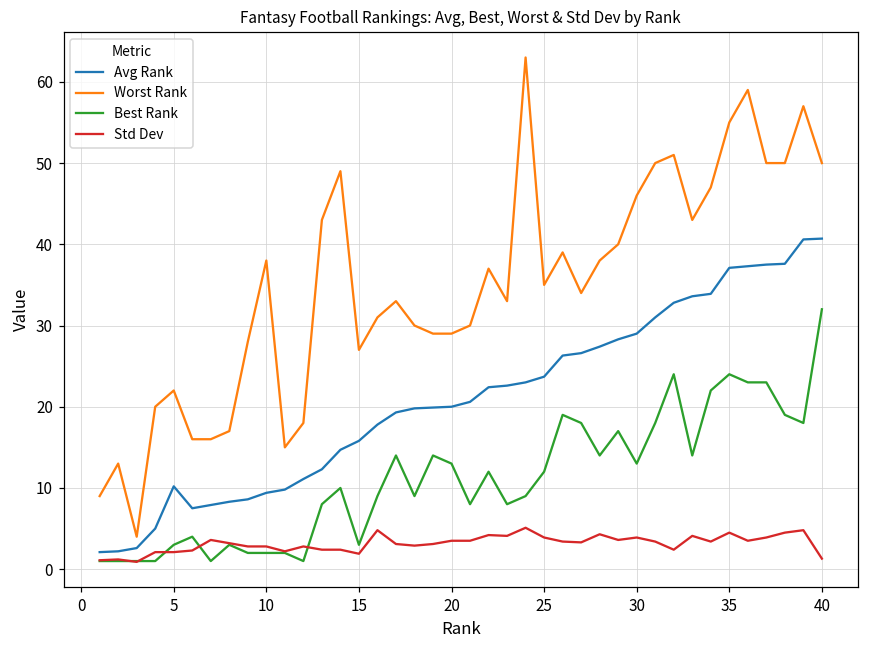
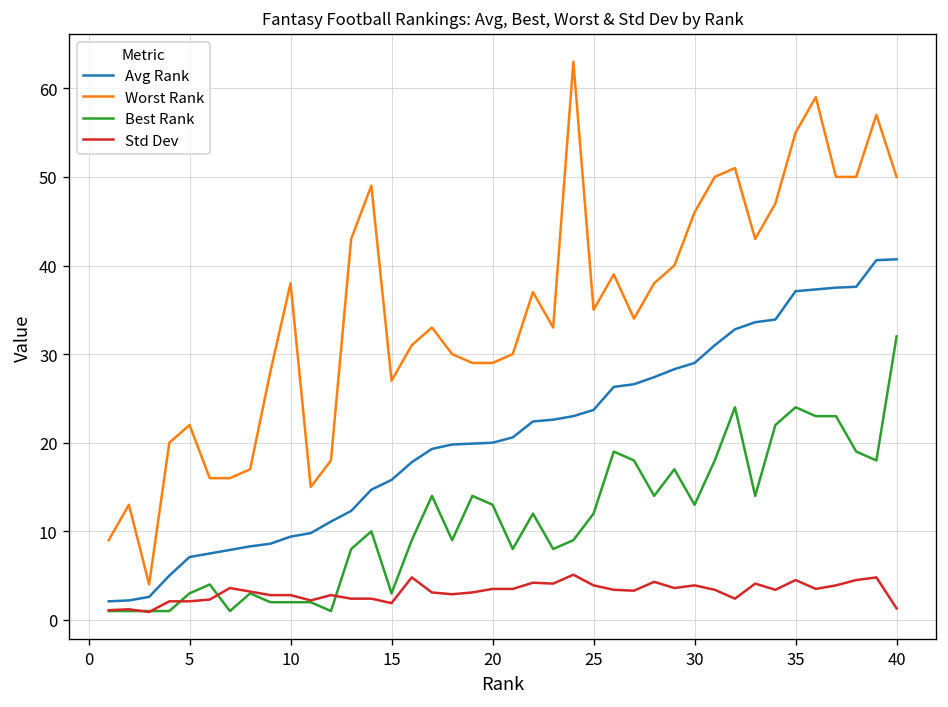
Avg Rank, 5: 10 -> 7
